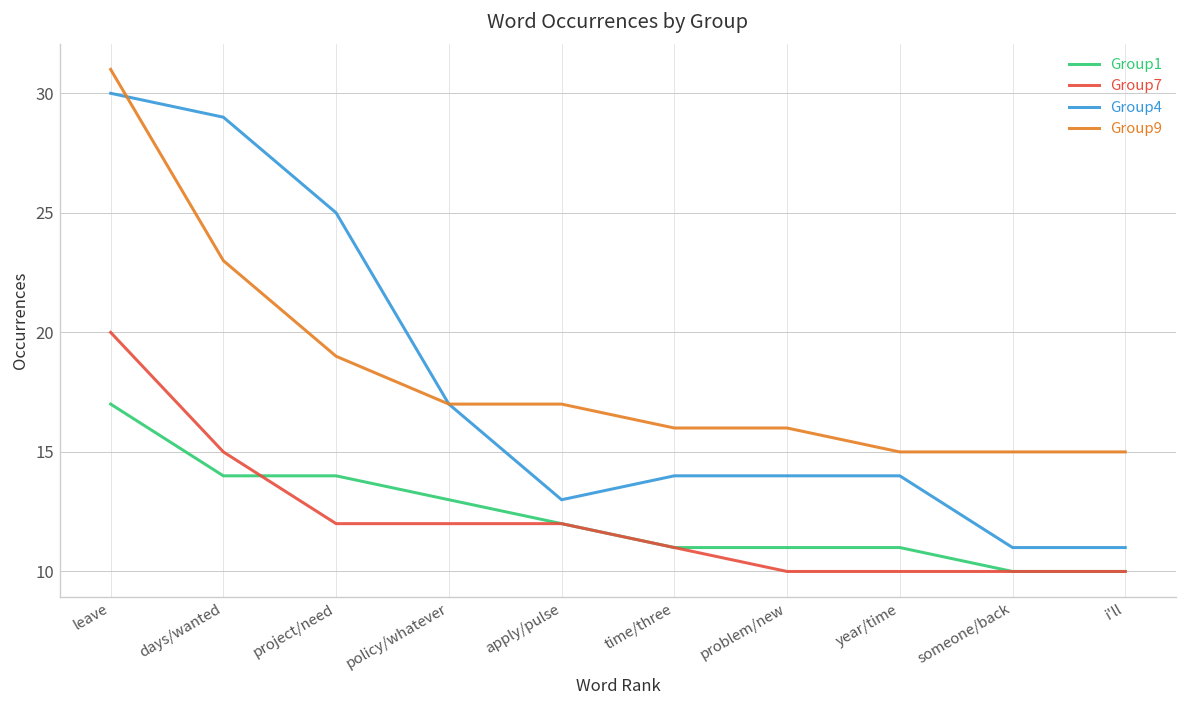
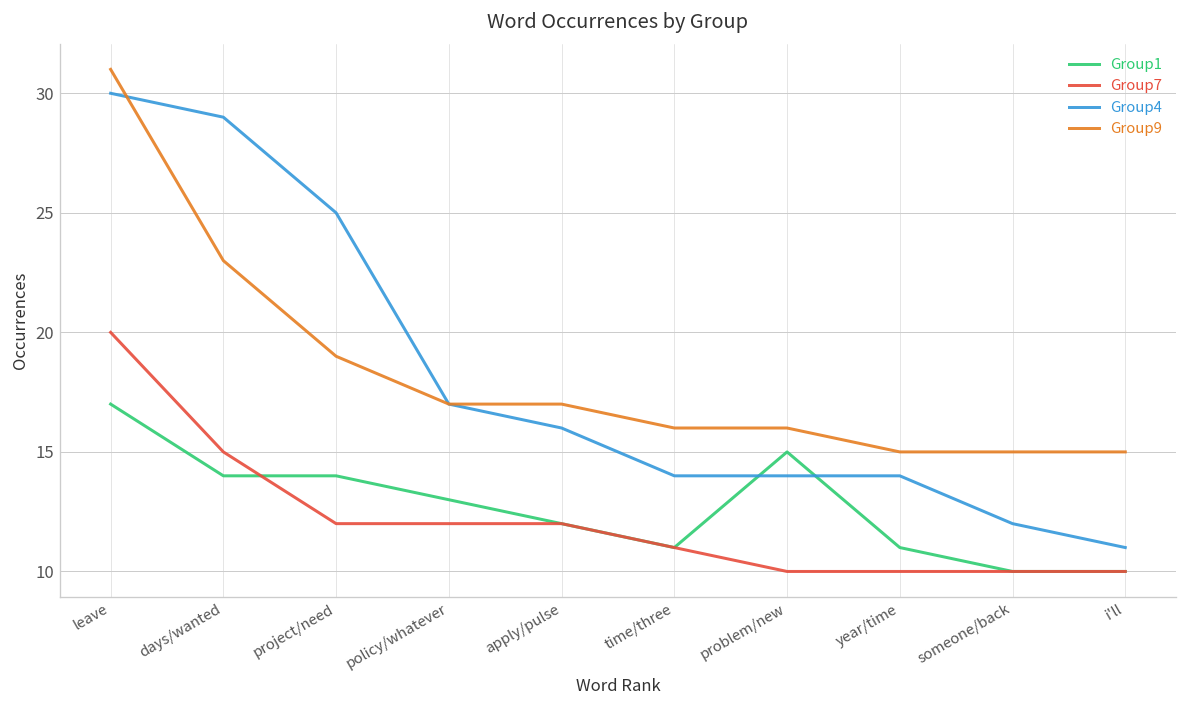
Group4, apply/pulse: 13 -> 16
Group1, problem/new: 11 -> 15
Group4, someone/back: 11 -> 12
